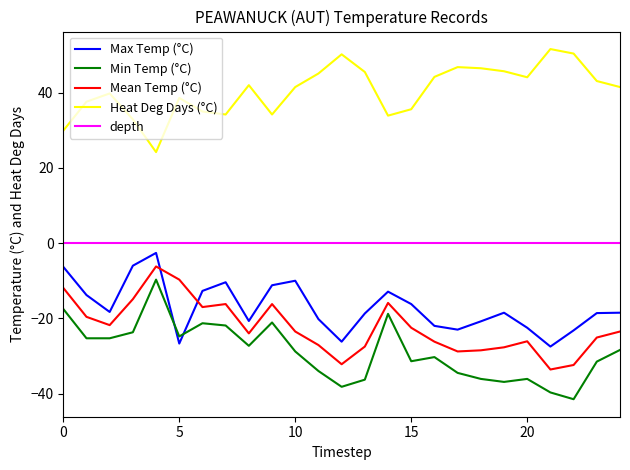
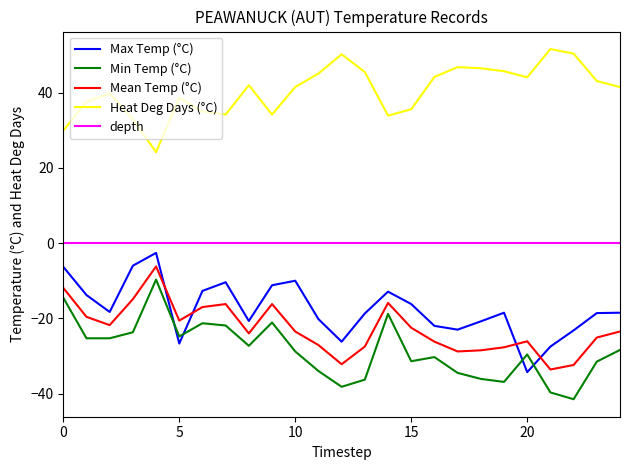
Min Temp (°C), 0: -18 -> -15
Mean Temp (°C), 5: -10 -> -21
Max Temp (°C), 20: -23 -> -34
Min Temp (°C), 20: -36 -> -30
